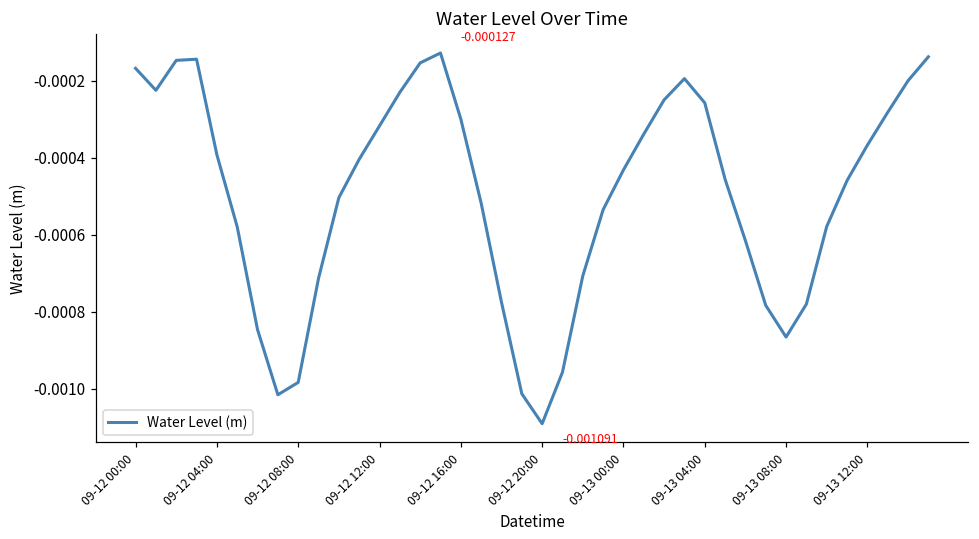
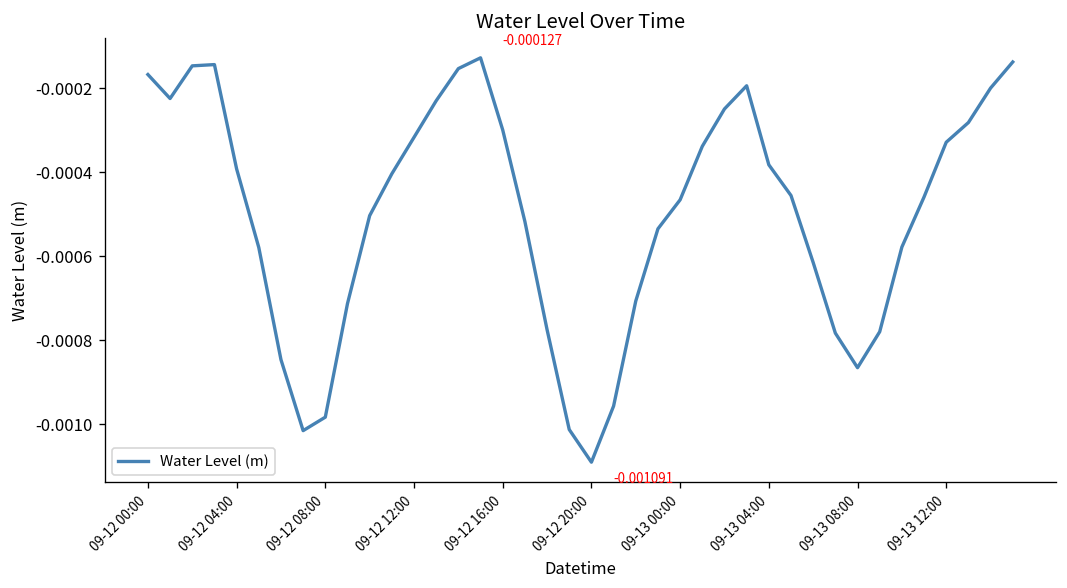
09-13 00:00: -0.00043 -> -0.00047
09-13 04:00: -0.00026 -> -0.00038
09-13 12:00: -0.00037 -> -0.00033
